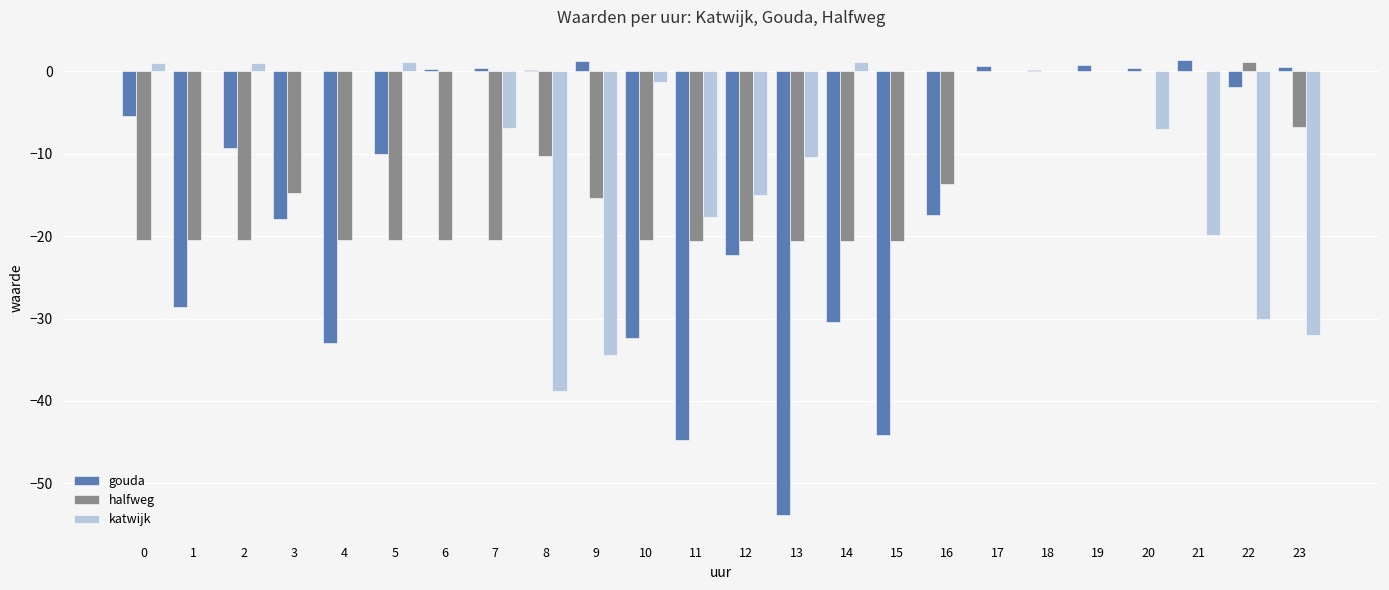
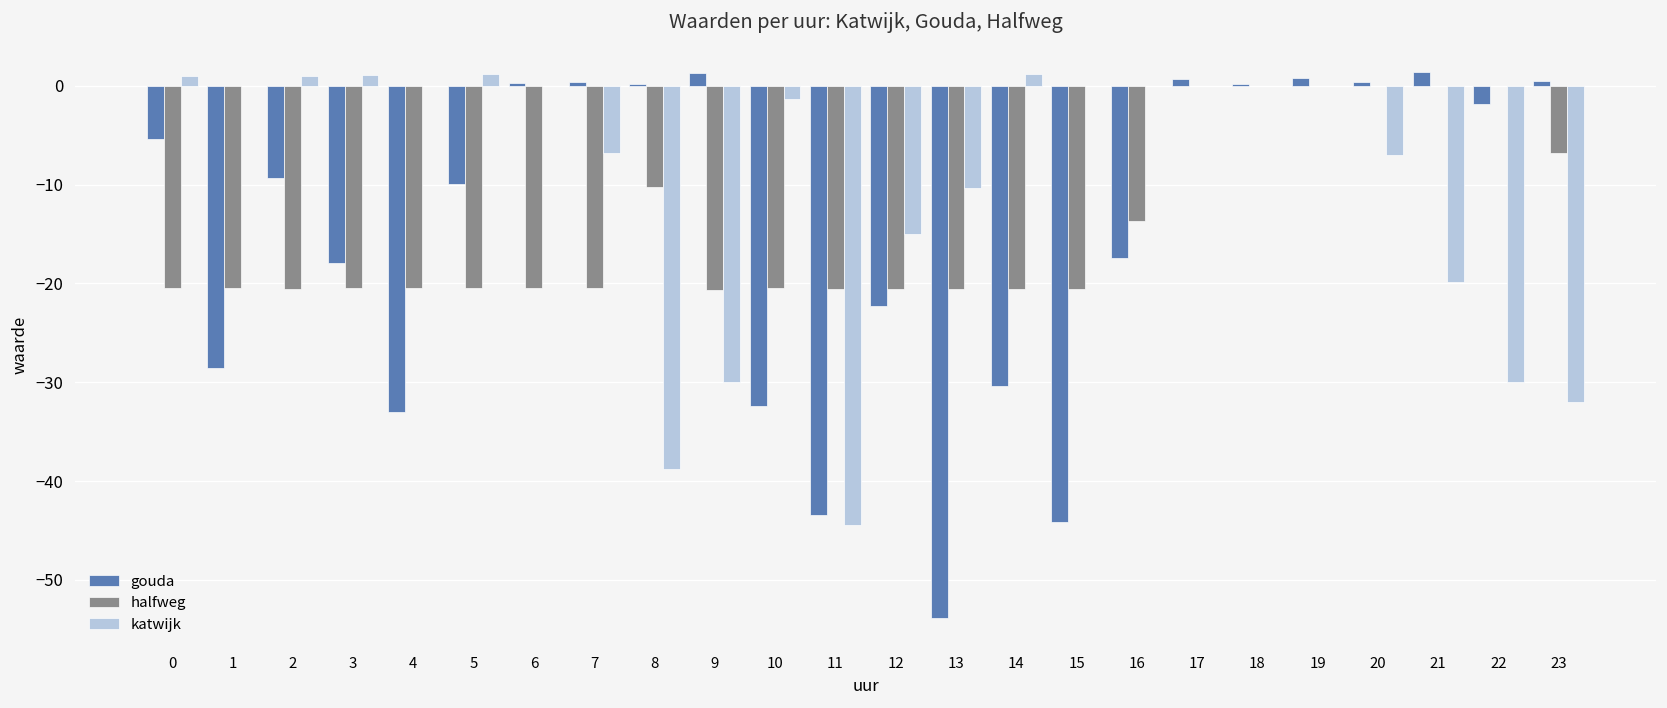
halfweg, 3: -15 -> -20
katwijk, 3: 0 -> 1
halfweg, 9: -15 -> -21
katwijk, 9: -34 -> -30
gouda, 11: -45 -> -43
katwijk, 11: -18 -> -44
halfweg, 22: 1 -> 0
